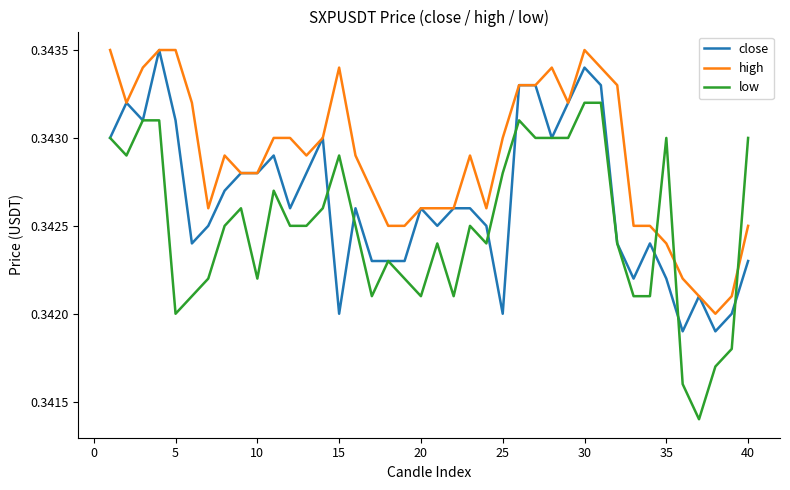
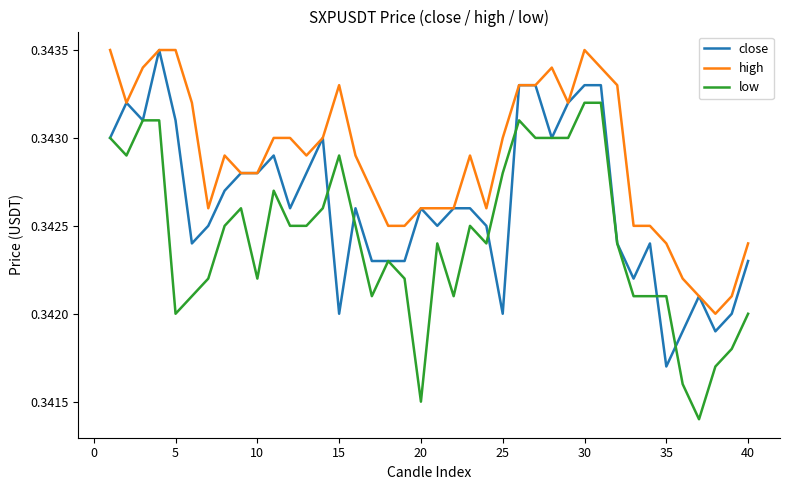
high, 15: 0.3434 -> 0.3433
low, 20: 0.3421 -> 0.3415
close, 30: 0.3434 -> 0.3433
close, 35: 0.3422 -> 0.3417
low, 35: 0.3430 -> 0.3421
high, 40: 0.3425 -> 0.3424
low, 40: 0.343 -> 0.342
